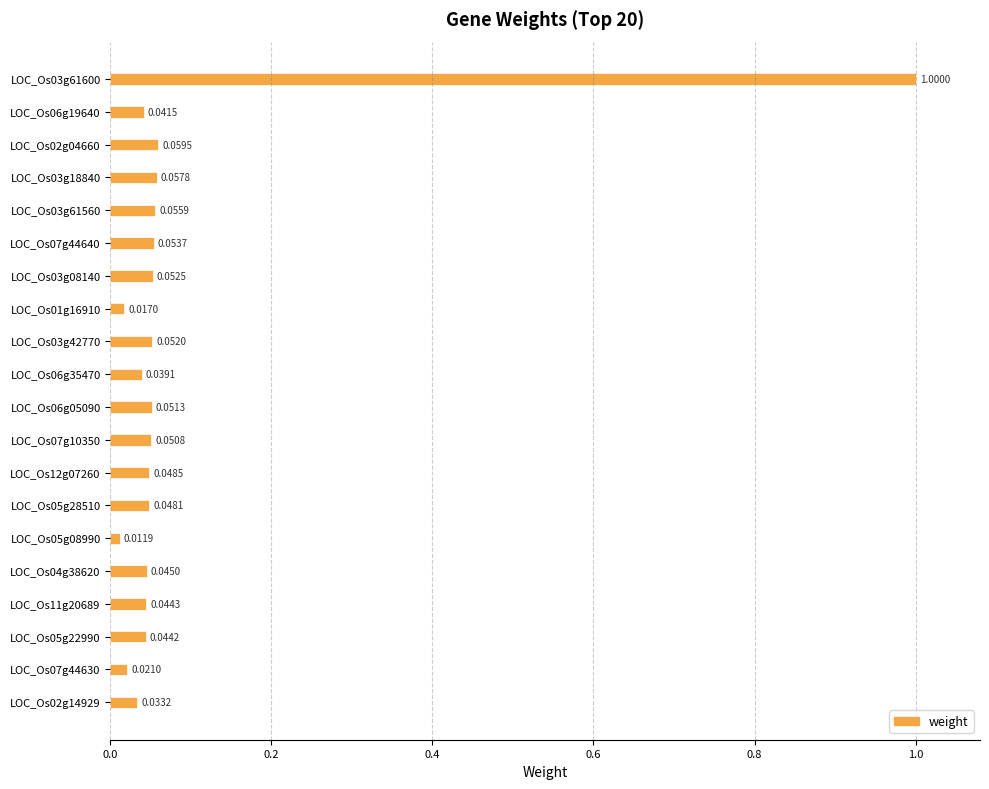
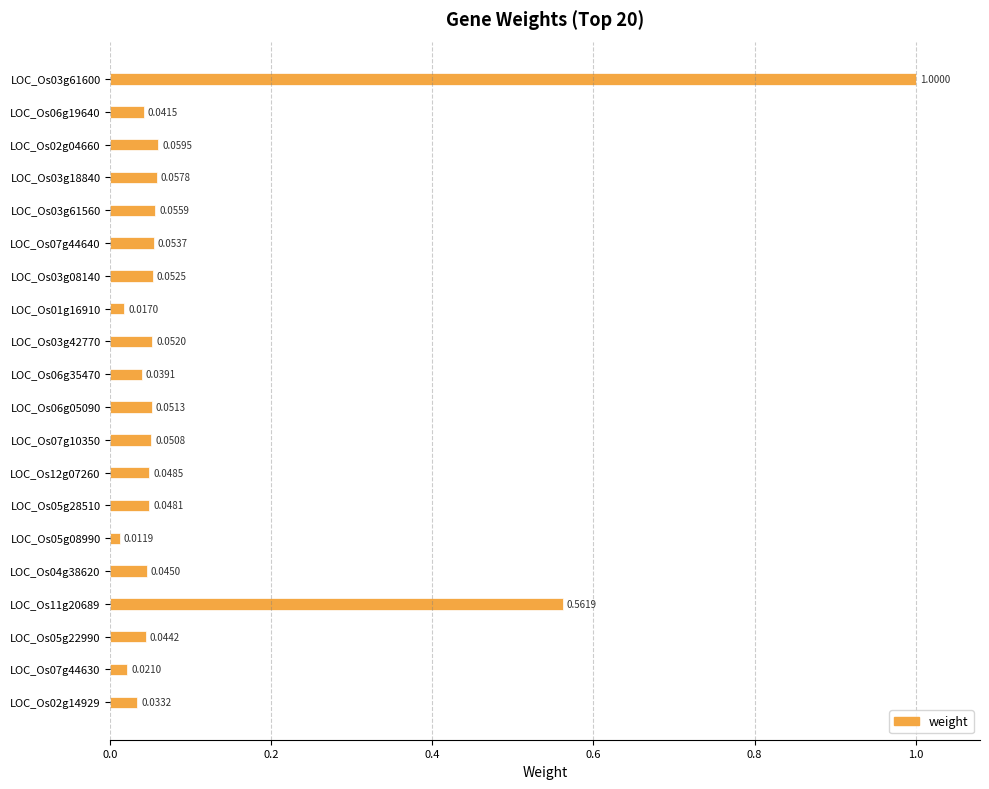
LOC_Os11g20689: 0.0443 -> 0.5619
